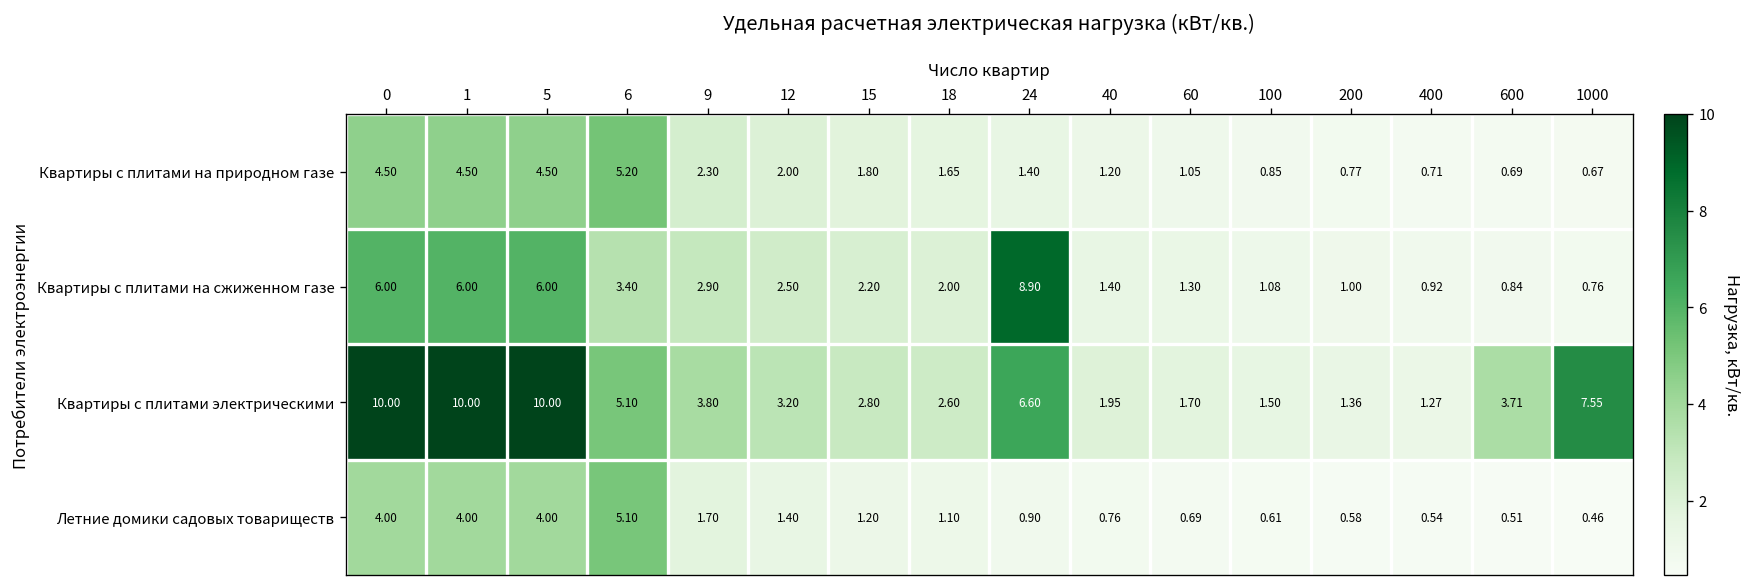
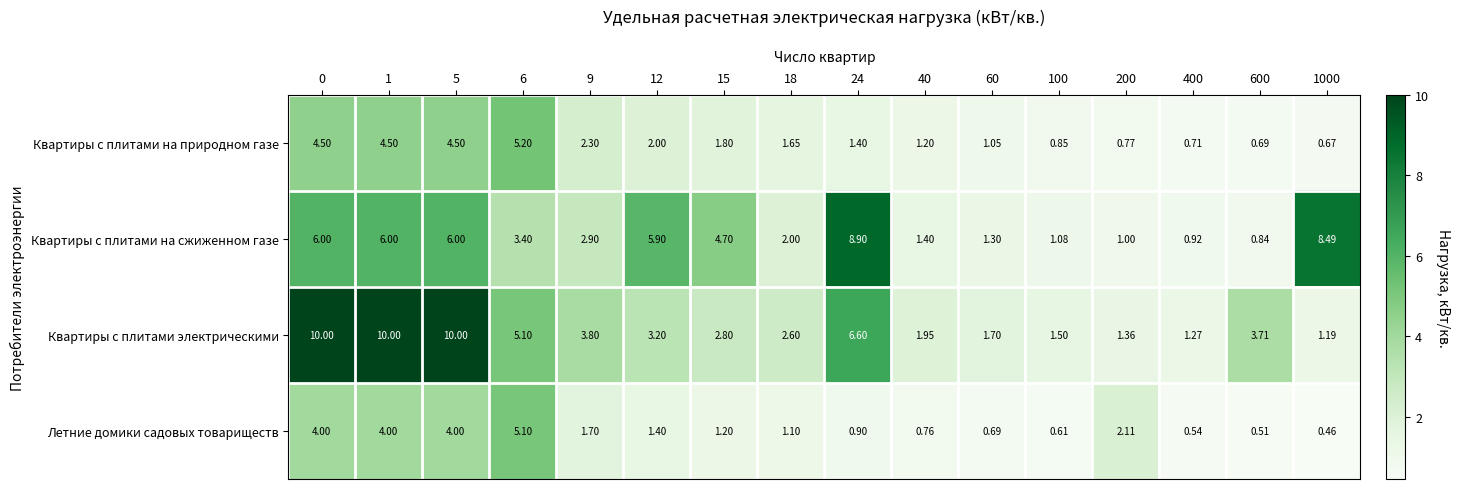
Квартиры с плитами на сжиженном газе, 12: 2.50 -> 5.90
Квартиры с плитами на сжиженном газе, 15: 2.20 -> 4.70
Квартиры с плитами на сжиженном газе, 1000: 0.76 -> 8.49
Квартиры с плитами электрическими, 1000: 7.55 -> 1.19
Летние домики садовых товариществ, 200: 0.58 -> 2.11
